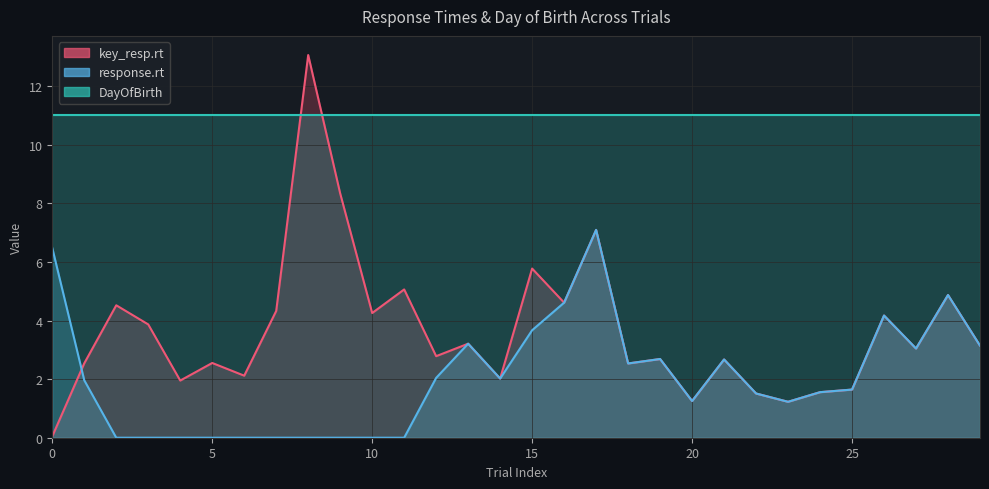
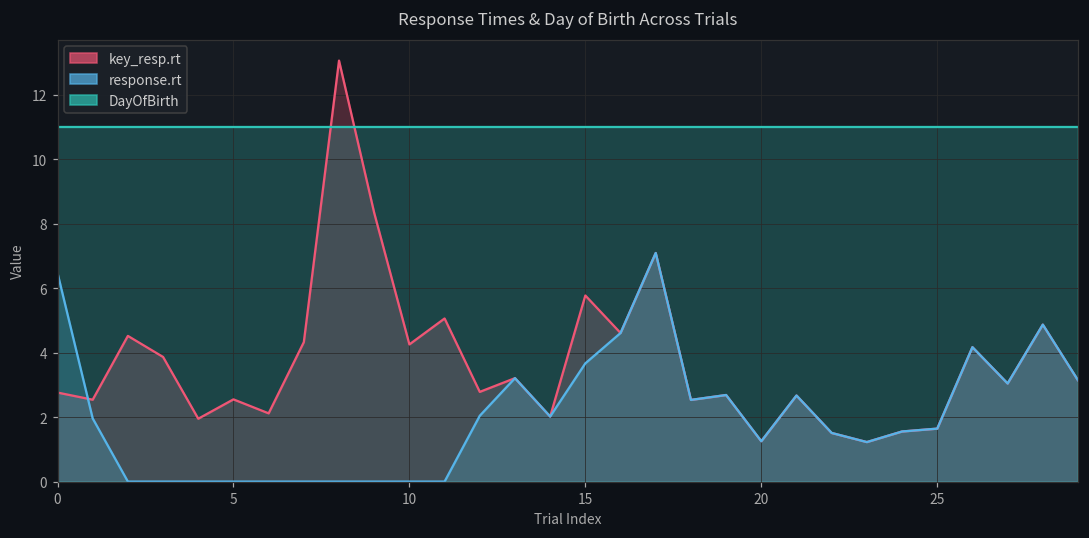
key_resp.rt, 0: 0.0 -> 2.8
